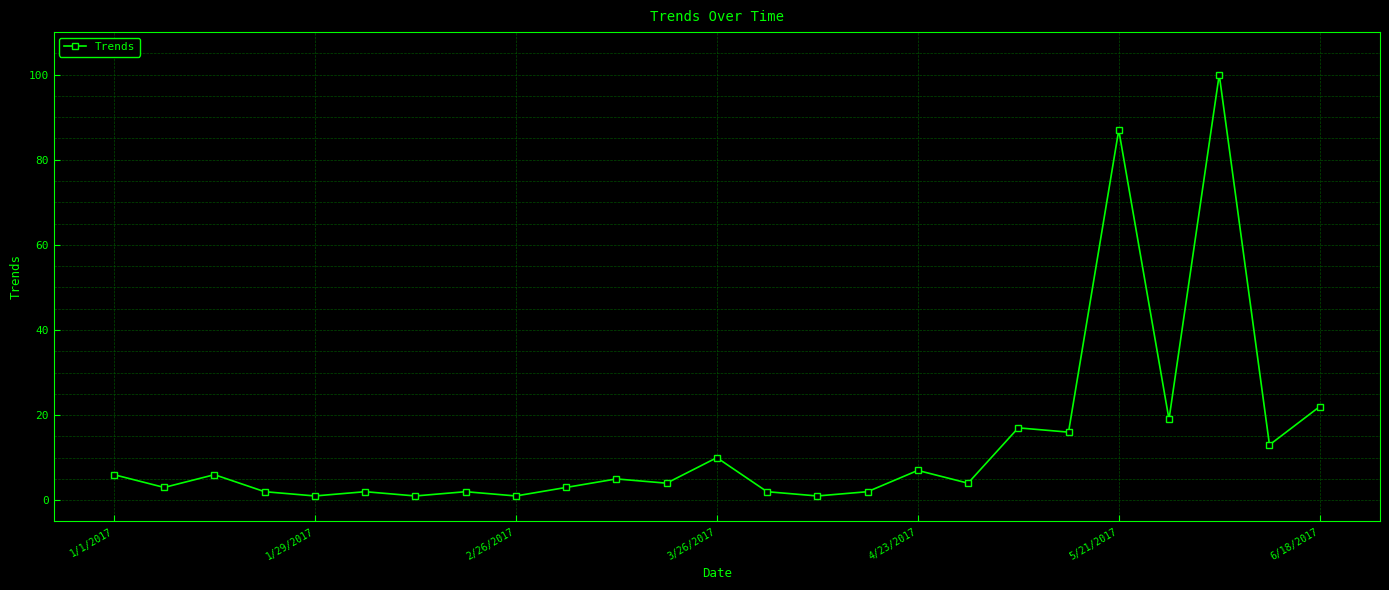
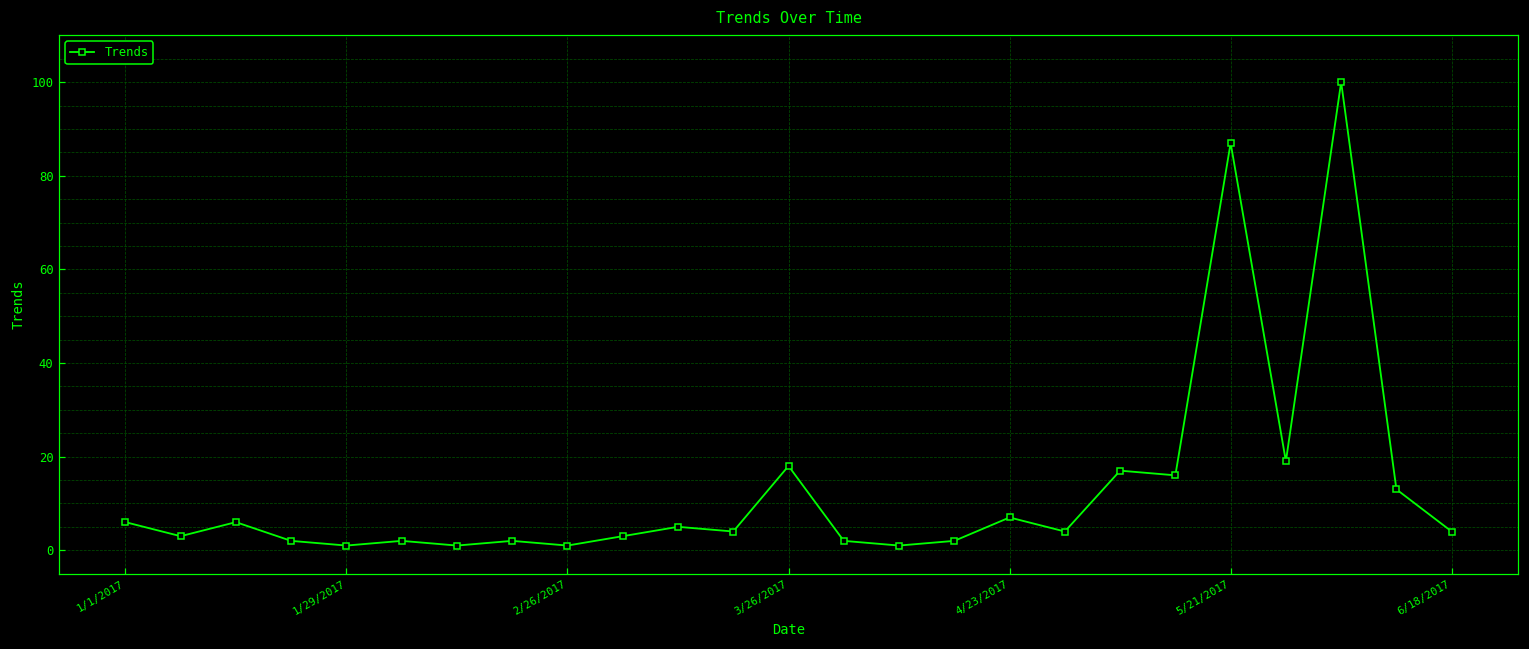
3/26/2017: 10 -> 18
6/18/2017: 22 -> 4
